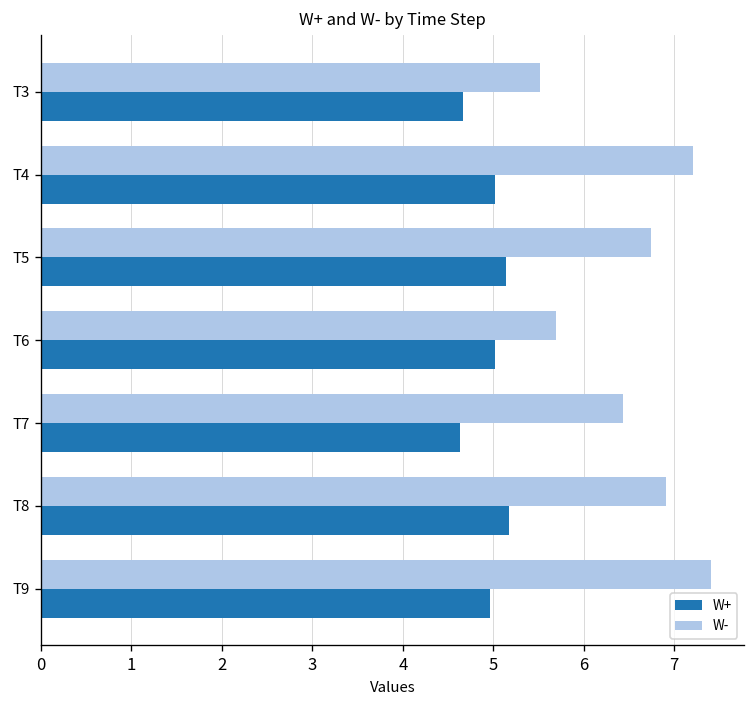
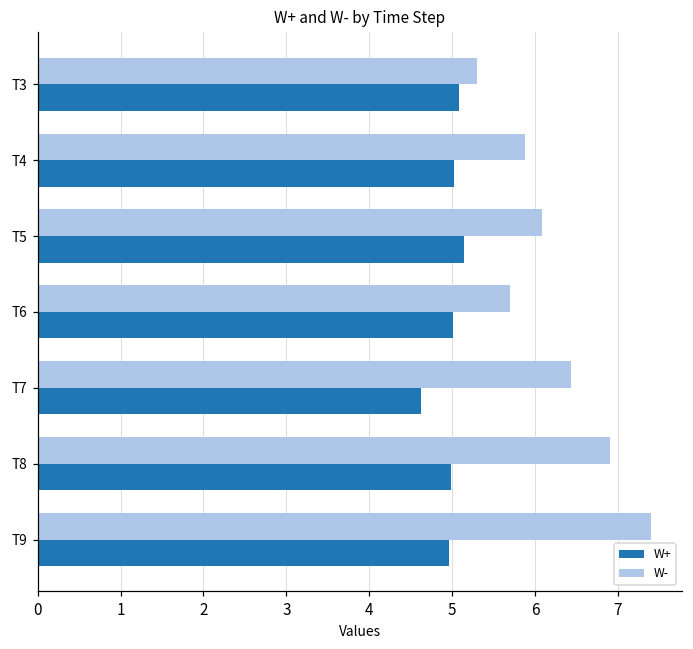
W-, T3: 5.5 -> 5.3
W+, T3: 4.7 -> 5.1
W-, T4: 7.2 -> 5.9
W-, T5: 6.7 -> 6.1
W+, T8: 5.2 -> 5.0
